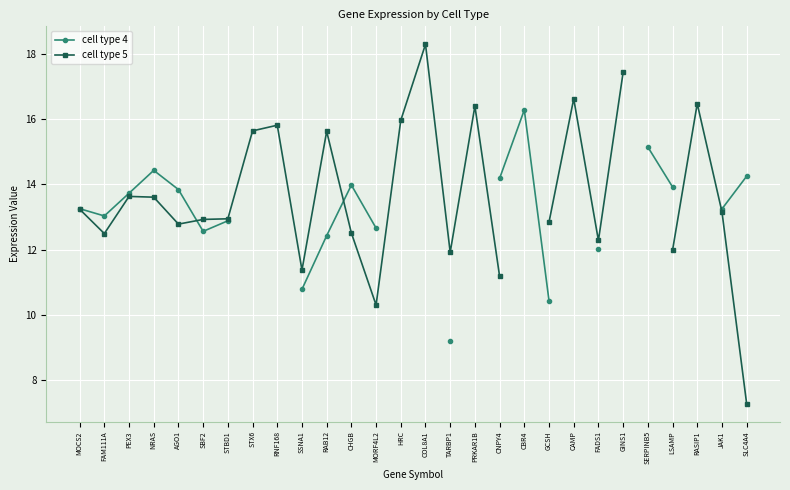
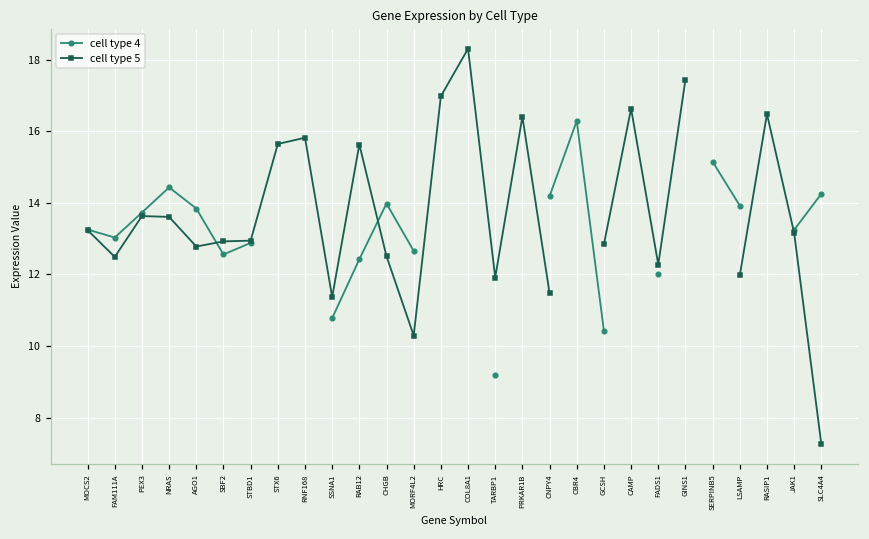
cell type 5, HRC: 16.0 -> 17.0
cell type 5, CNPY4: 11.2 -> 11.5
